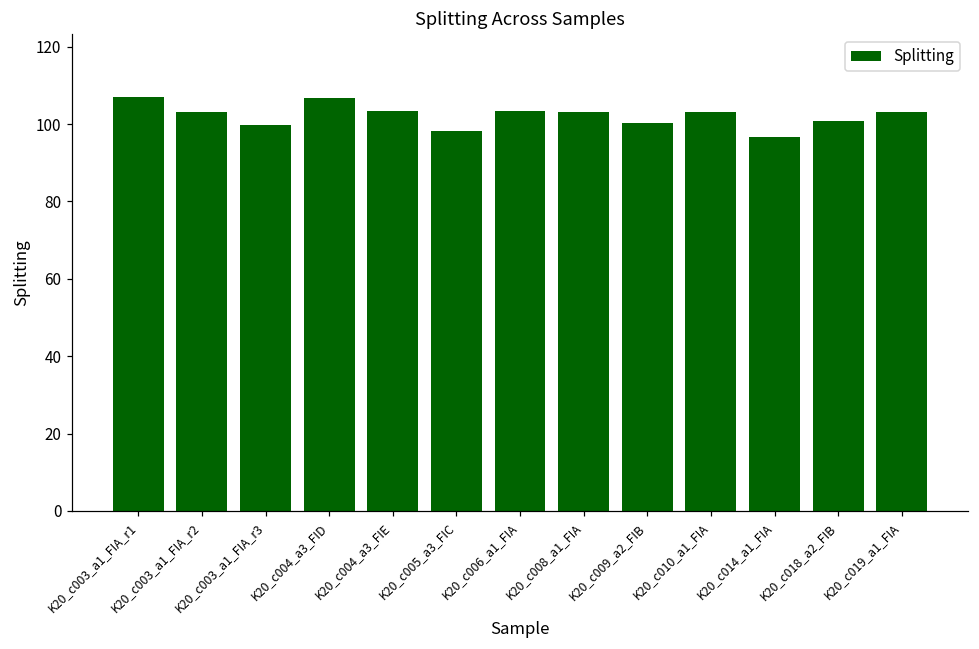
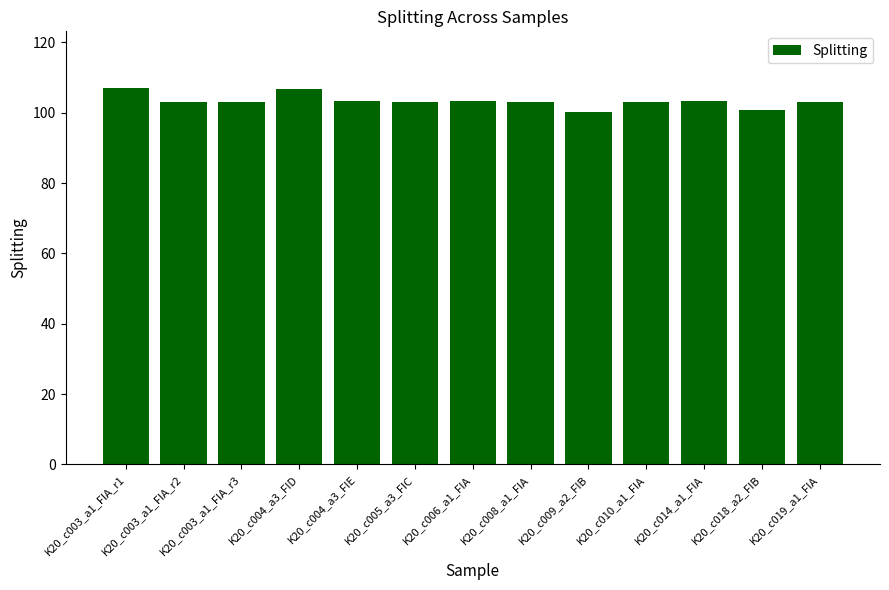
K20_c003_a1_FIA_r3: 100 -> 103
K20_c005_a3_FIC: 98 -> 103
K20_c014_a1_FIA: 97 -> 103
